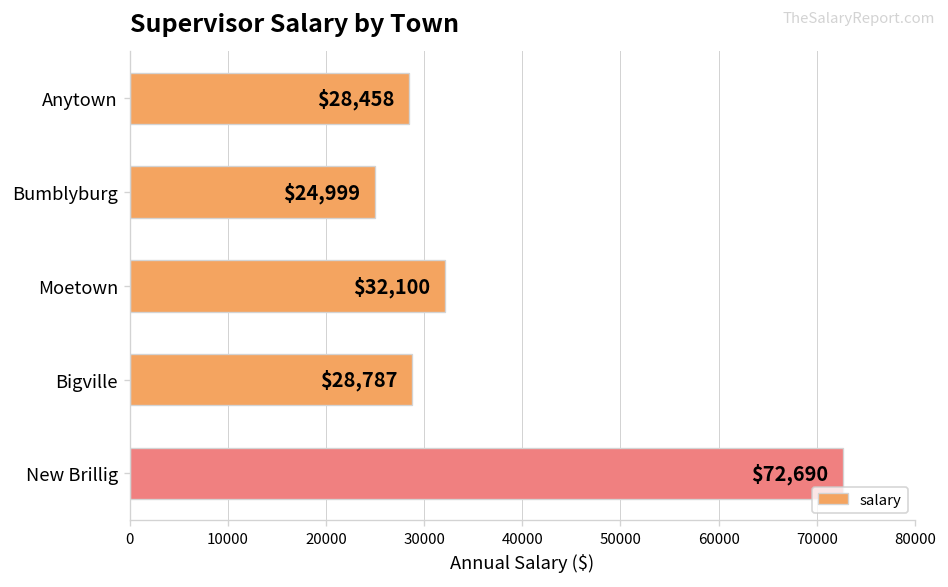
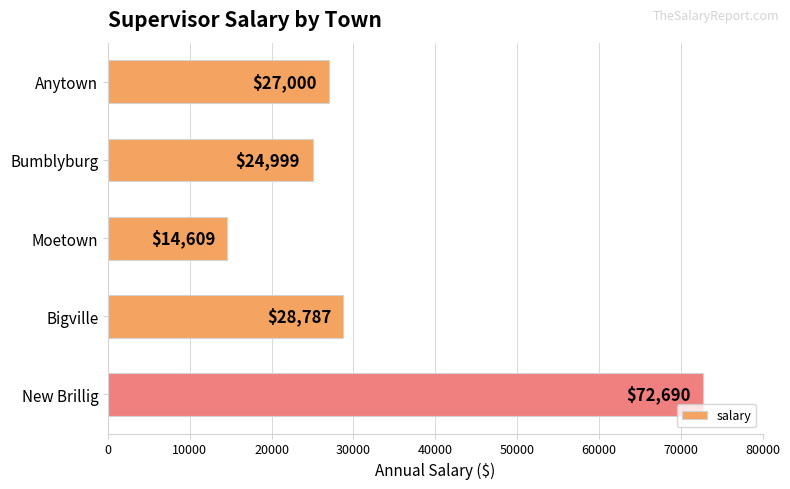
Anytown: $28,458 -> $27,000
Moetown: $32,100 -> $14,609
